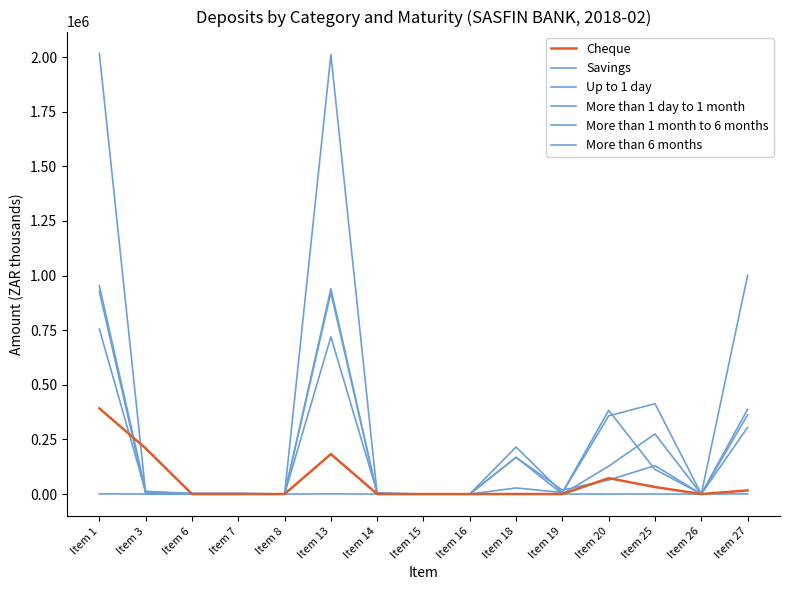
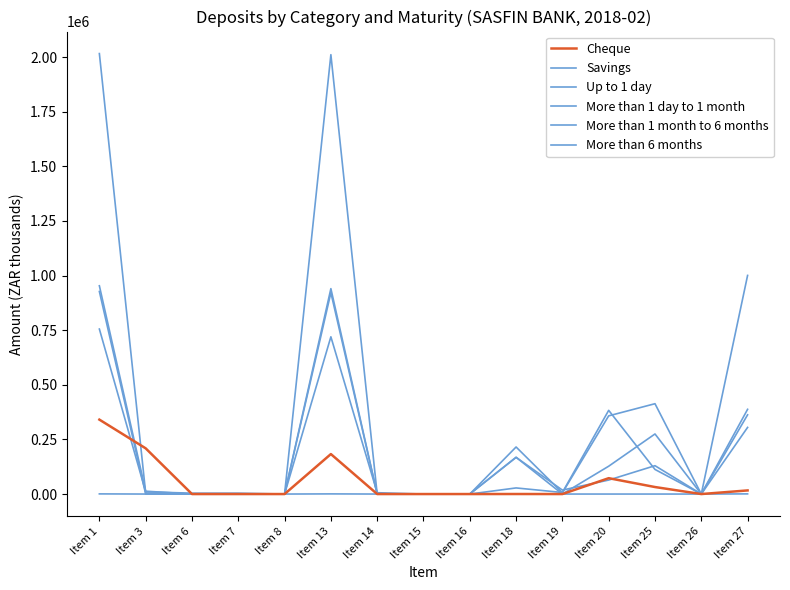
Cheque, Item 1: 390000 -> 340000
